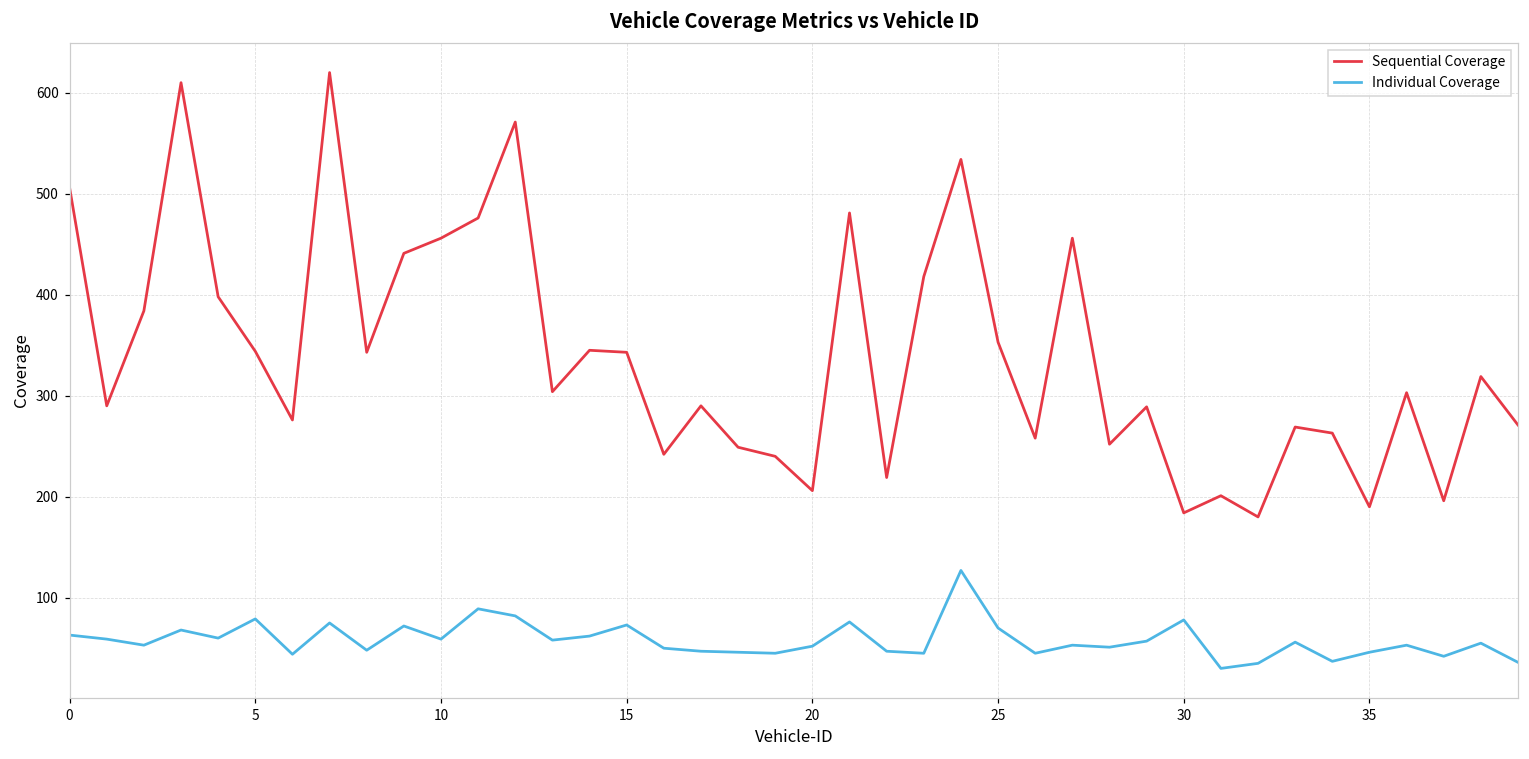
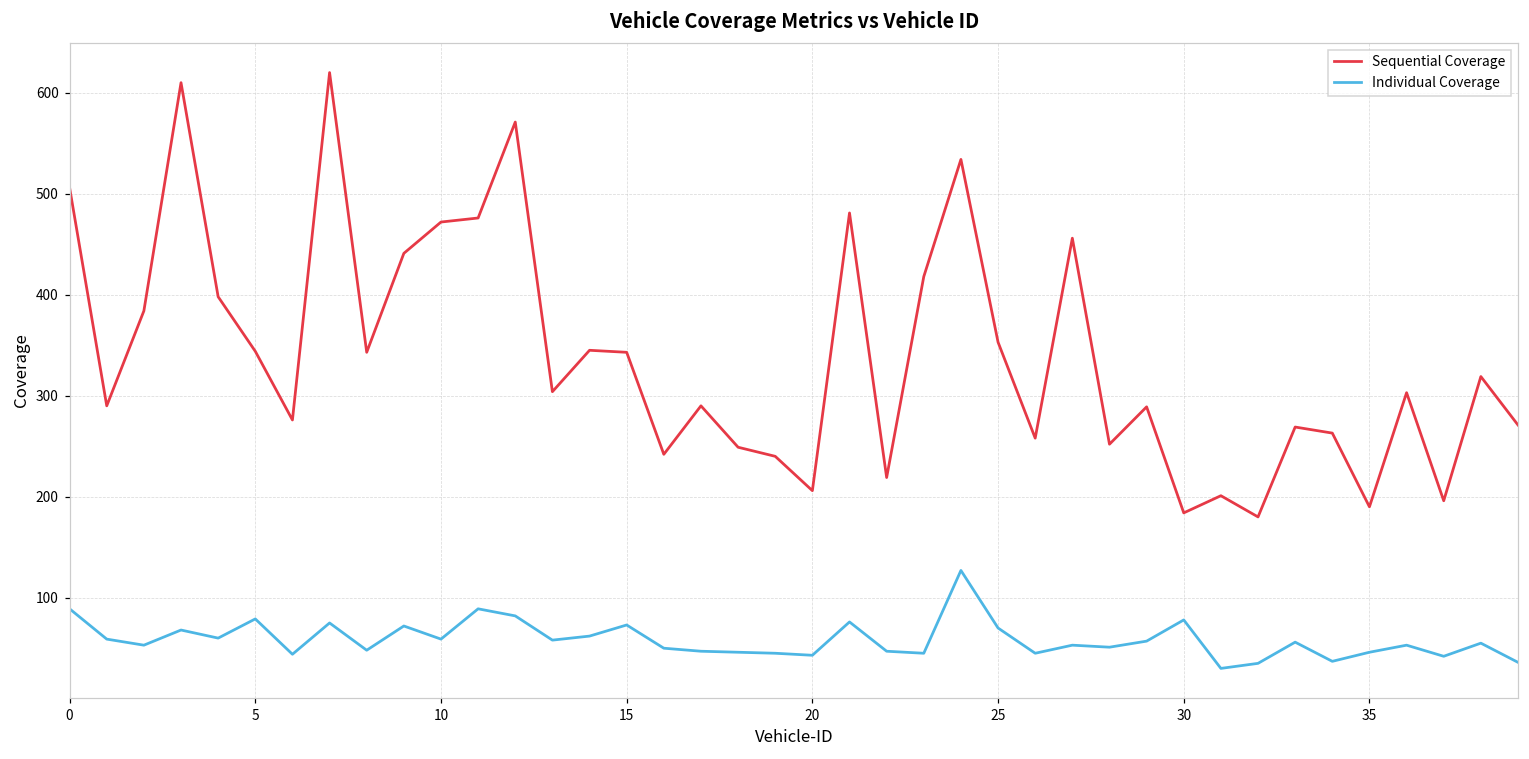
Individual Coverage, 0: 60 -> 90
Sequential Coverage, 10: 460 -> 470
Individual Coverage, 20: 50 -> 40
